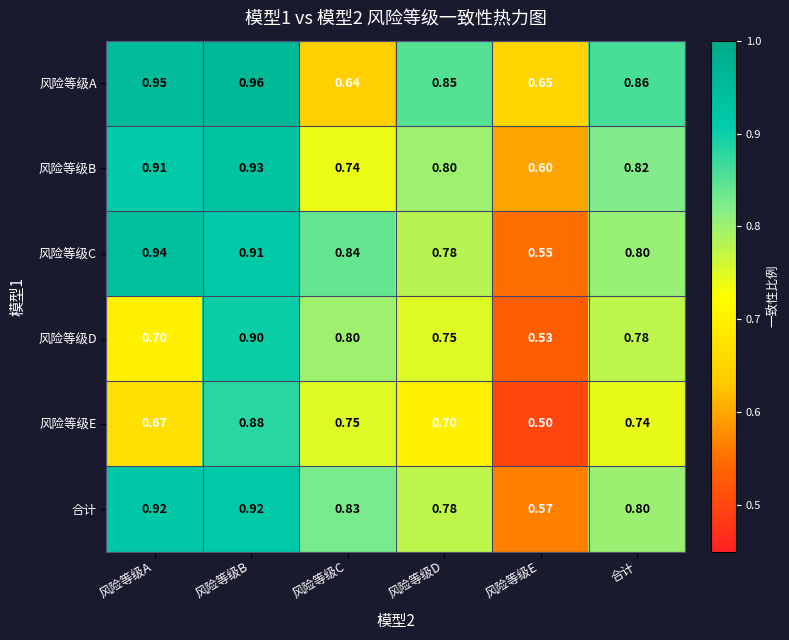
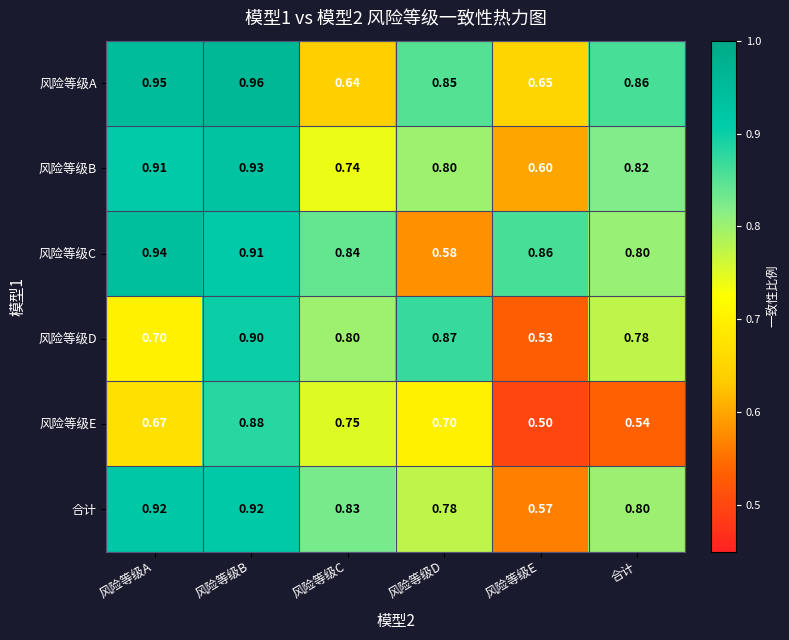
风险等级C, 风险等级D: 0.78 -> 0.58
风险等级C, 风险等级E: 0.55 -> 0.86
风险等级D, 风险等级D: 0.75 -> 0.87
风险等级E, 合计: 0.74 -> 0.54
